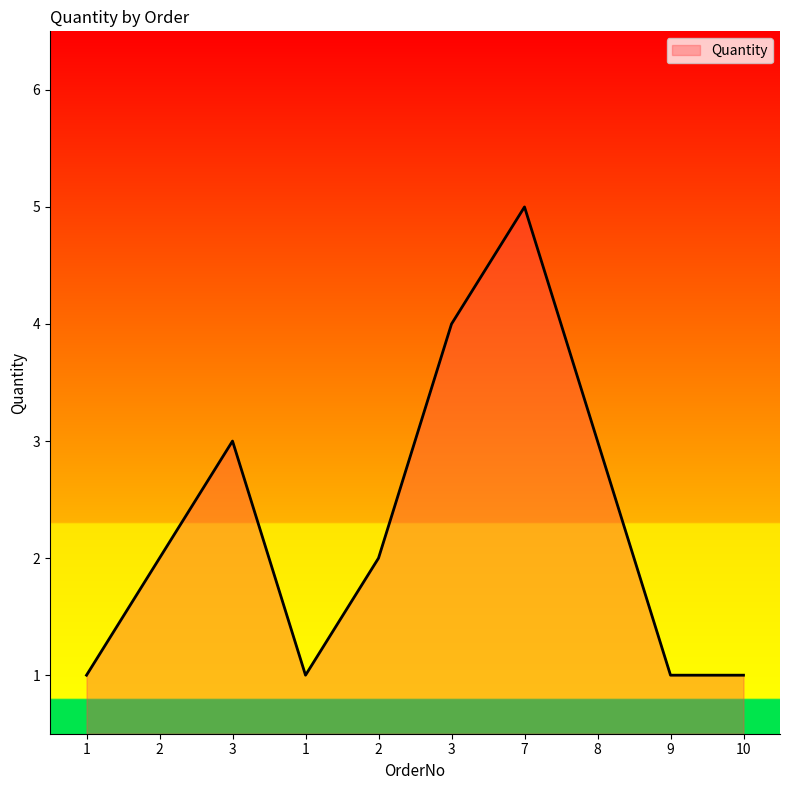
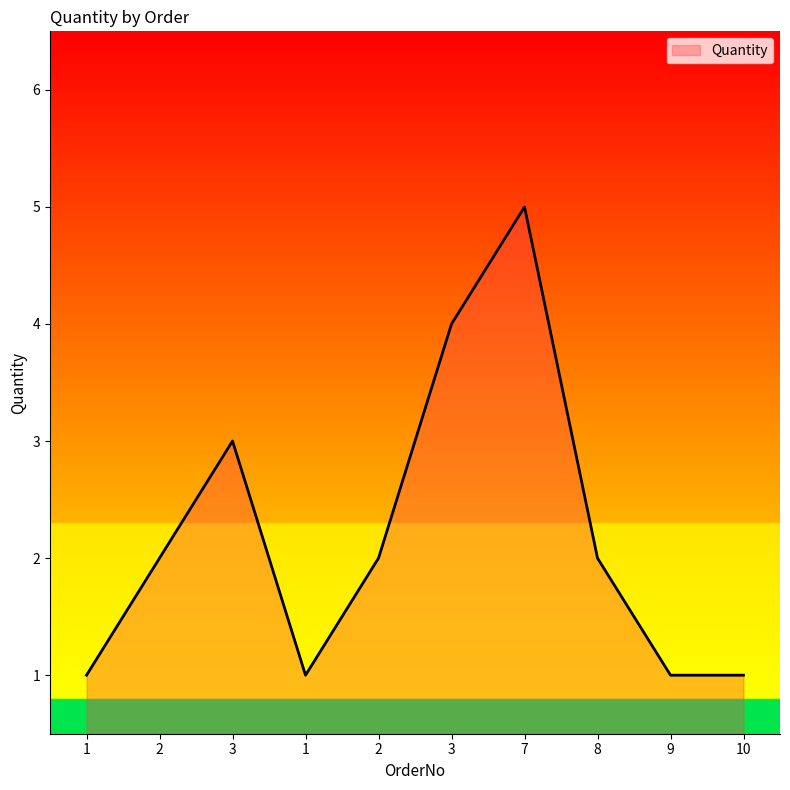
8: 3 -> 2
